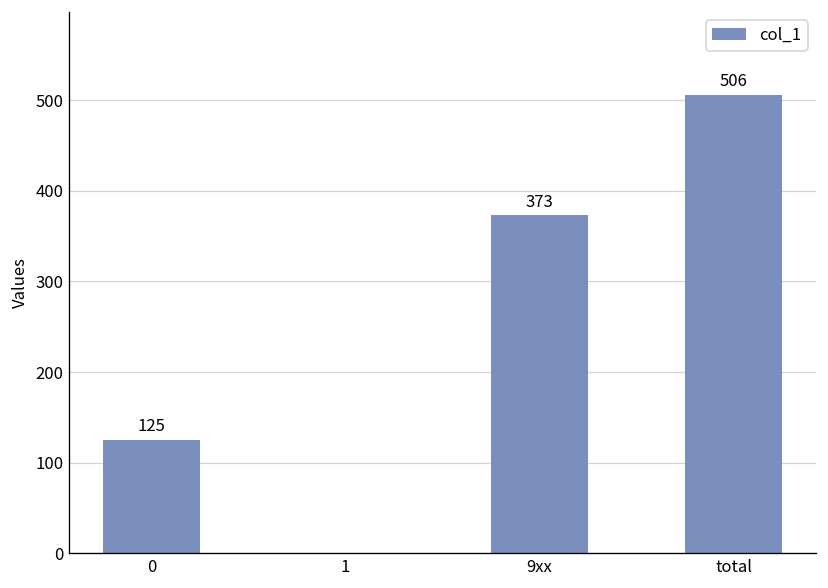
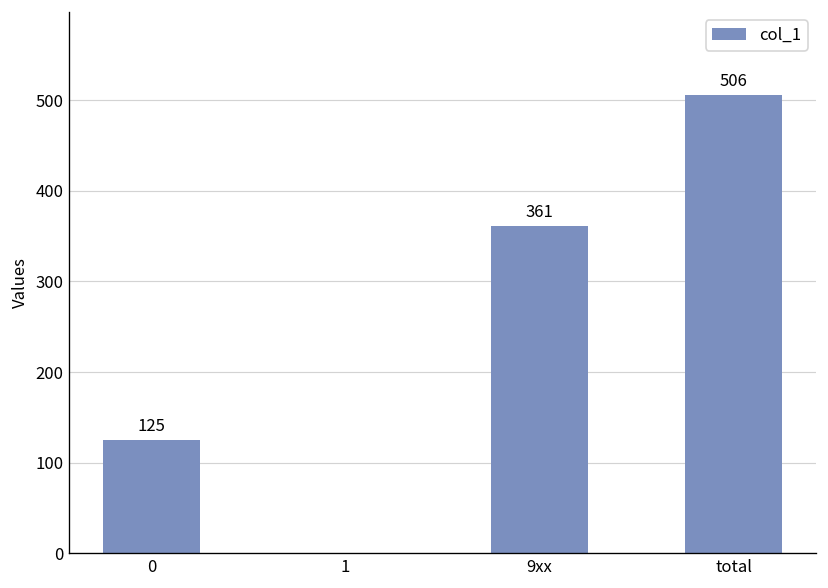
9xx: 373 -> 361
